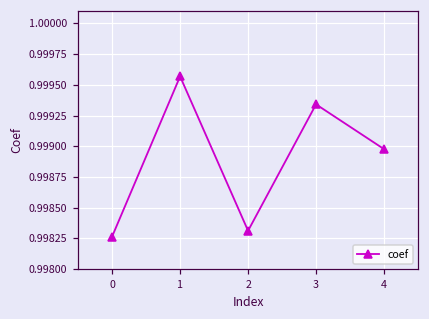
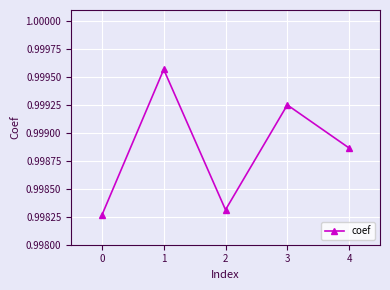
3: 0.99934 -> 0.99925
4: 0.99898 -> 0.99887
